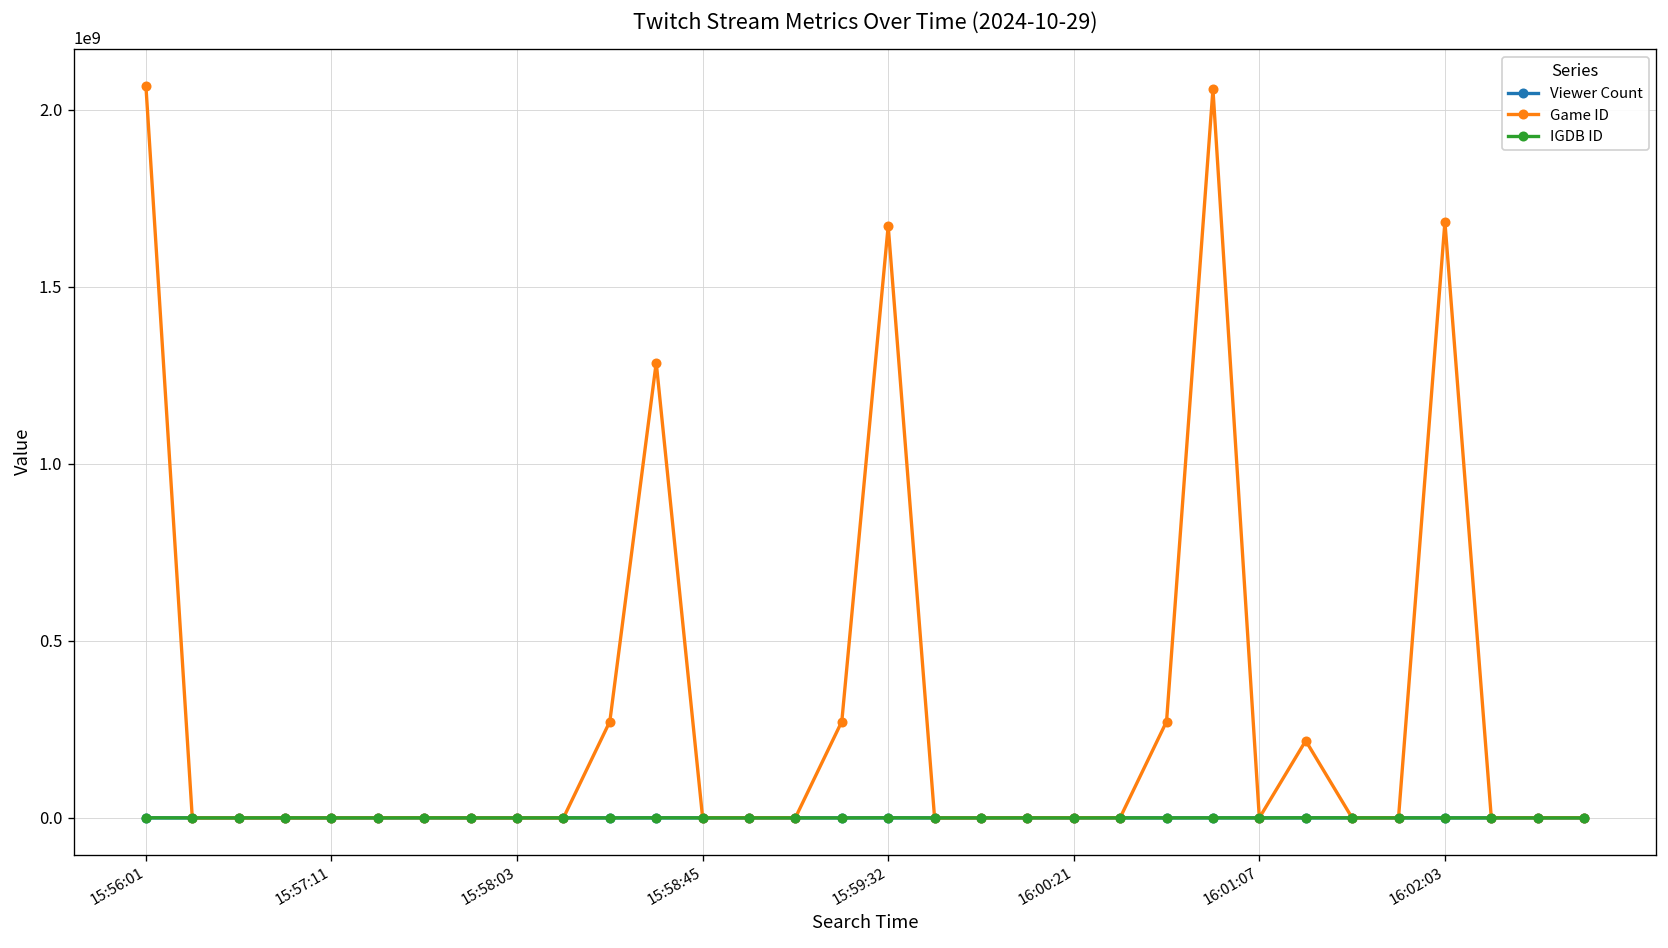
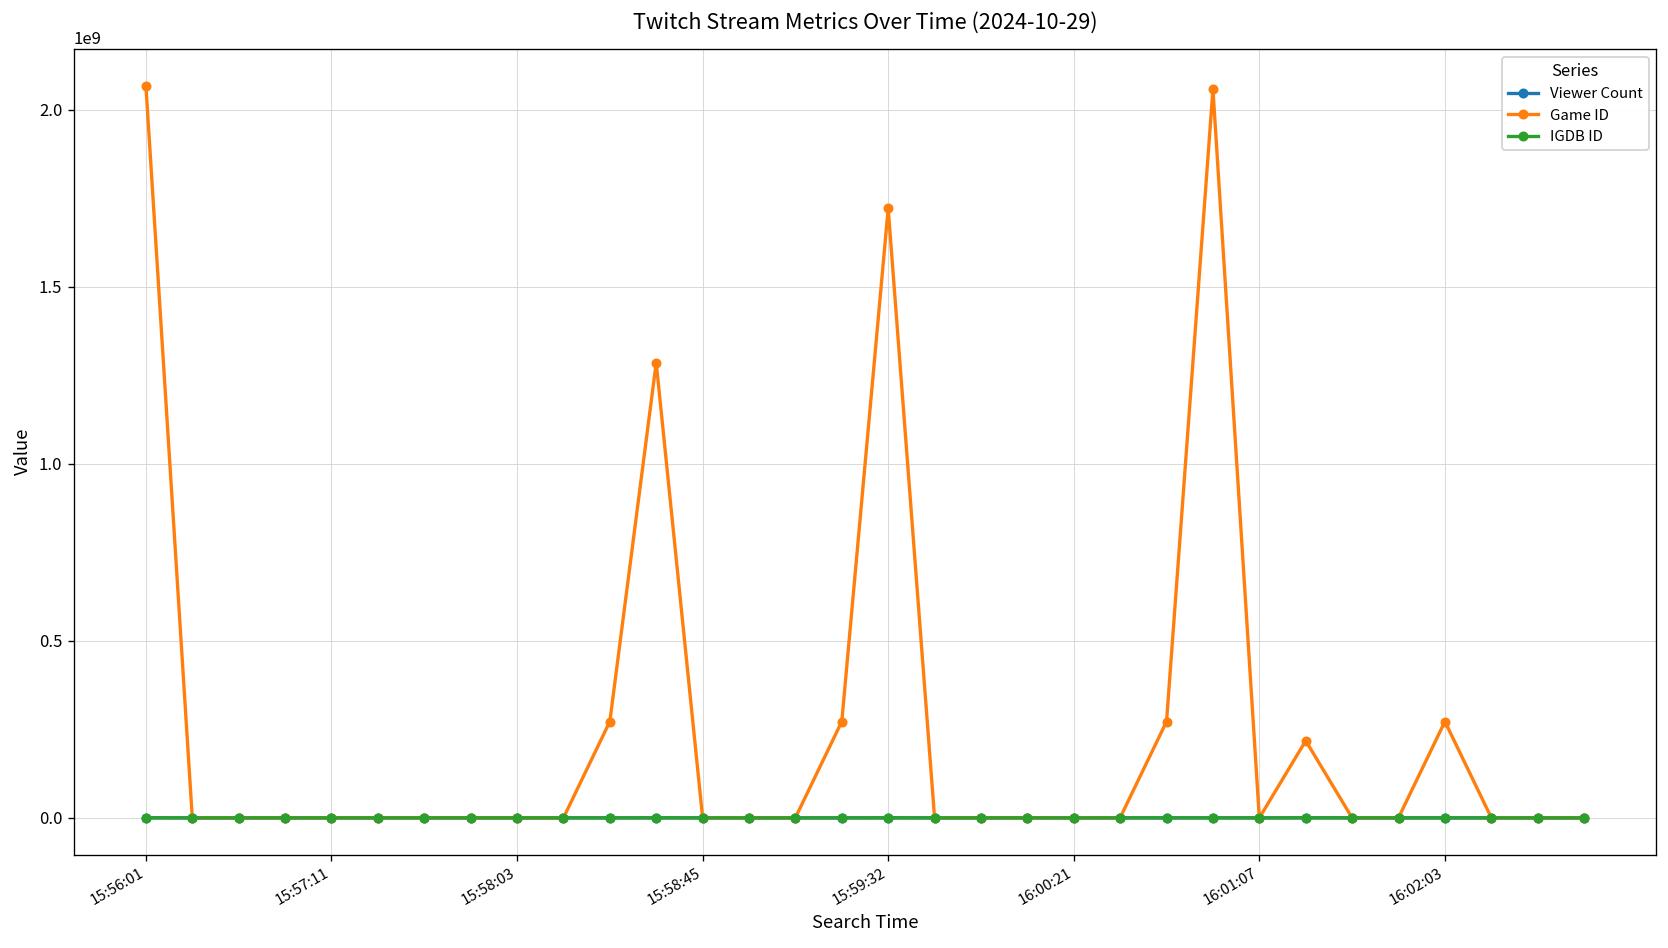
Game ID, 15:59:32: 1670000000 -> 1720000000
Game ID, 16:02:03: 1680000000 -> 270000000
